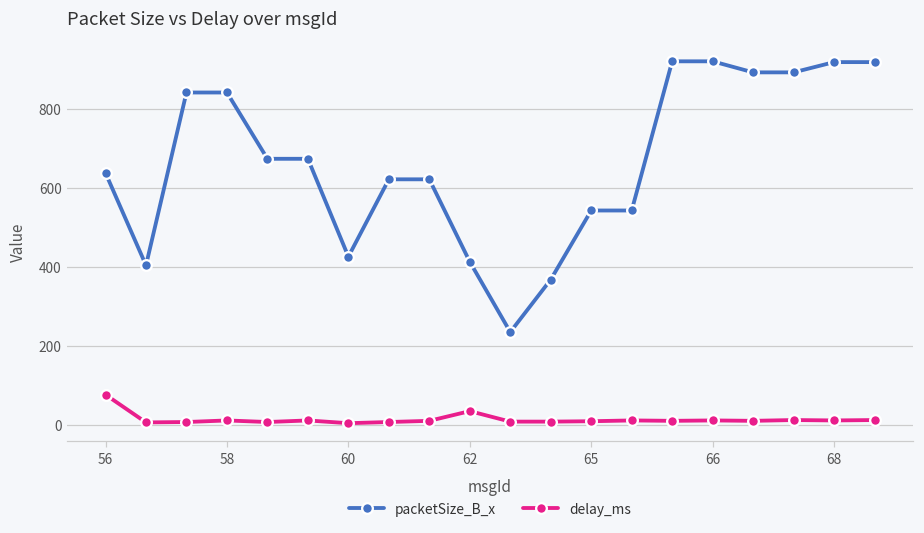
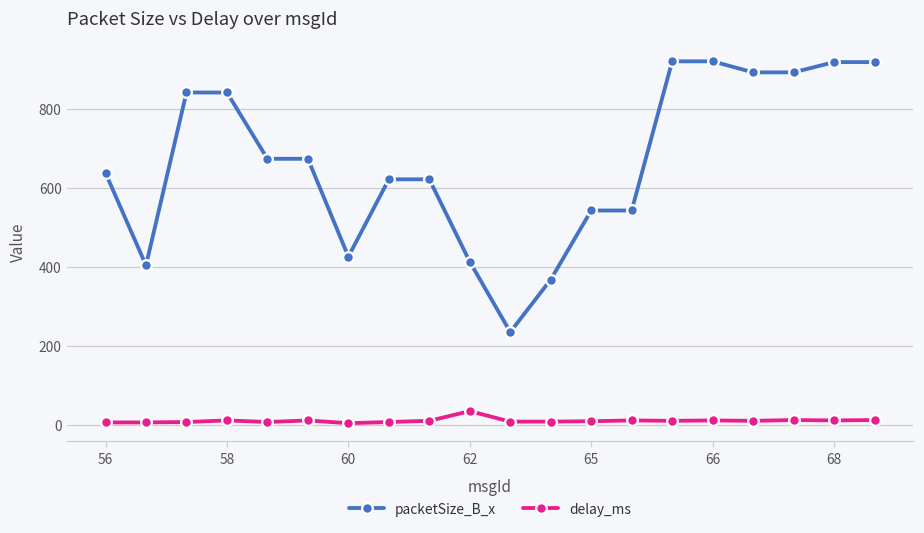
delay_ms, 56: 80 -> 10
